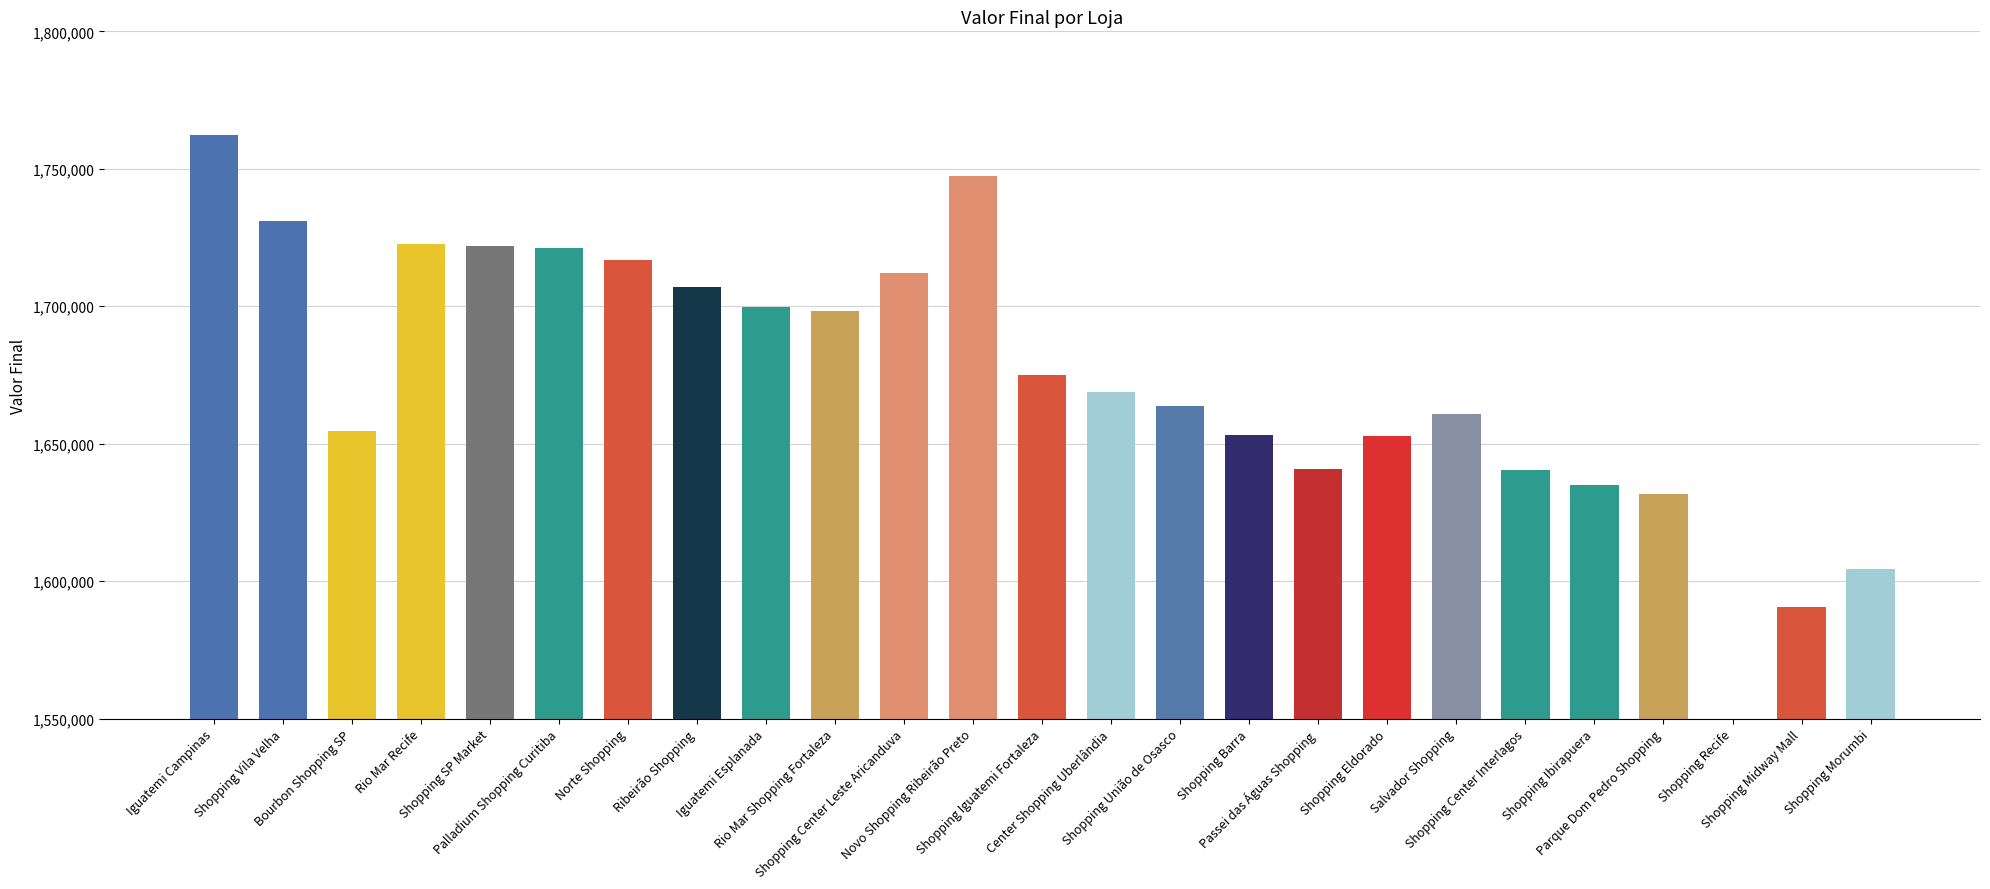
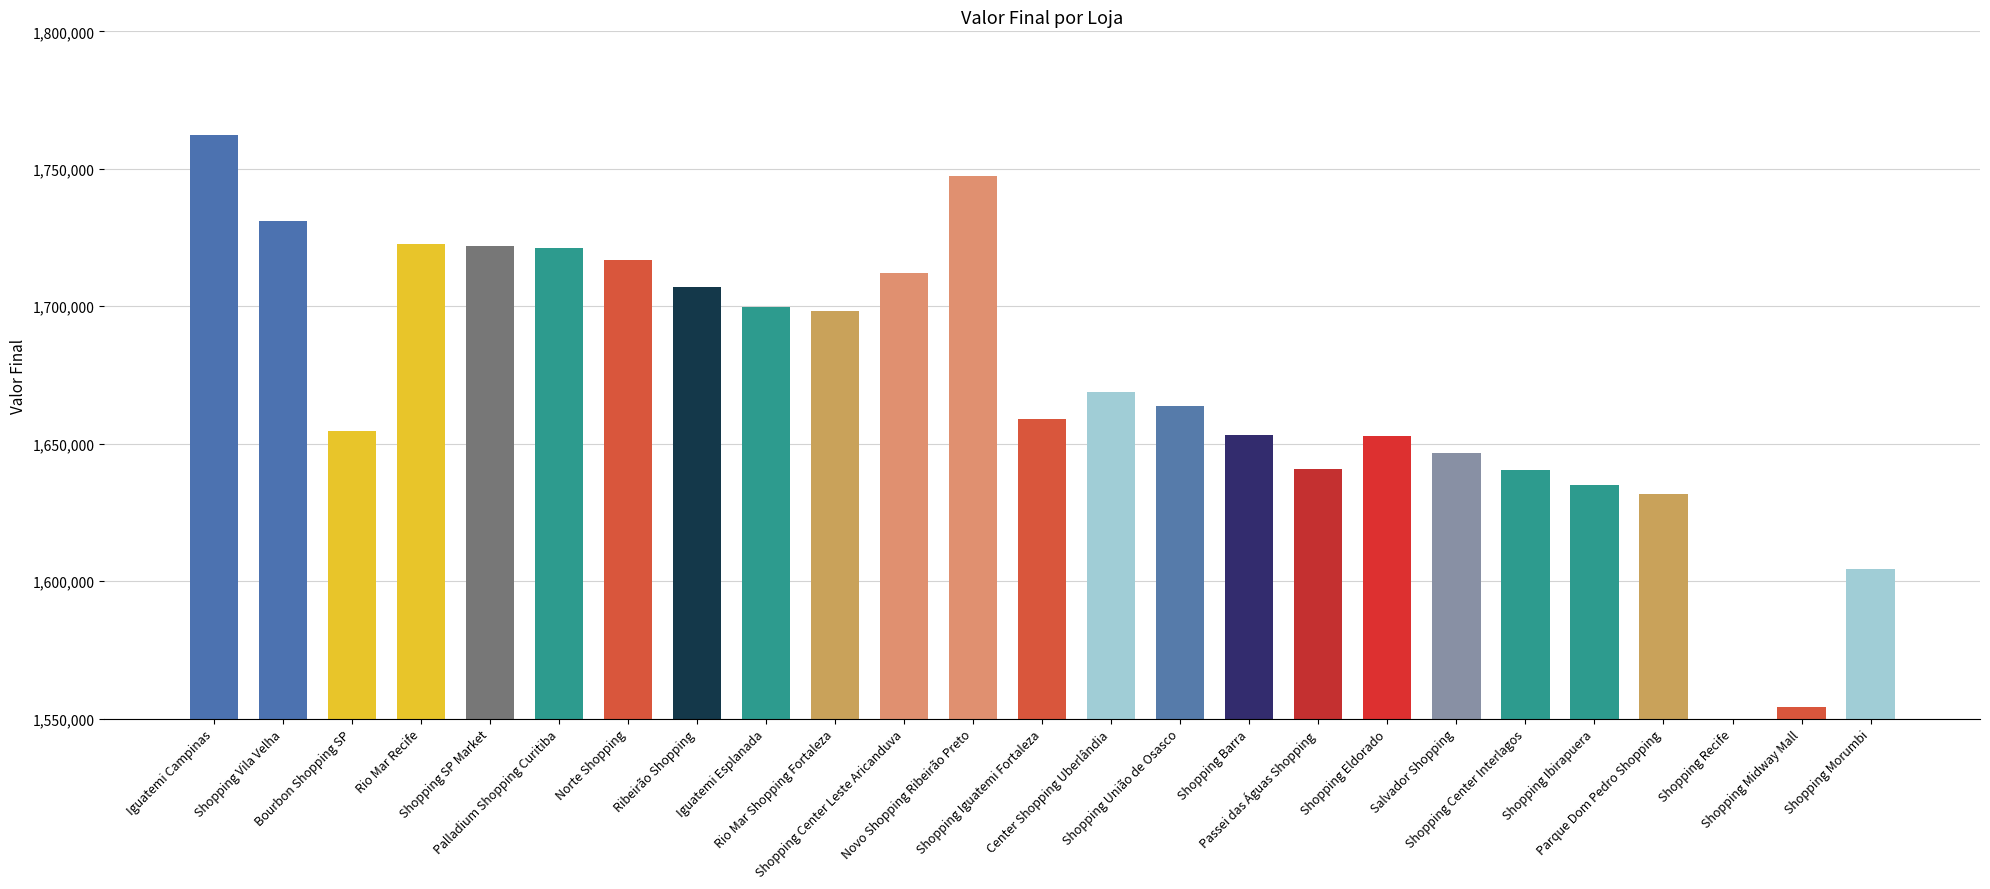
Shopping Iguatemi Fortaleza: 1,675,000 -> 1,659,000
Salvador Shopping: 1,661,000 -> 1,647,000
Shopping Midway Mall: 1,590,000 -> 1,554,000
